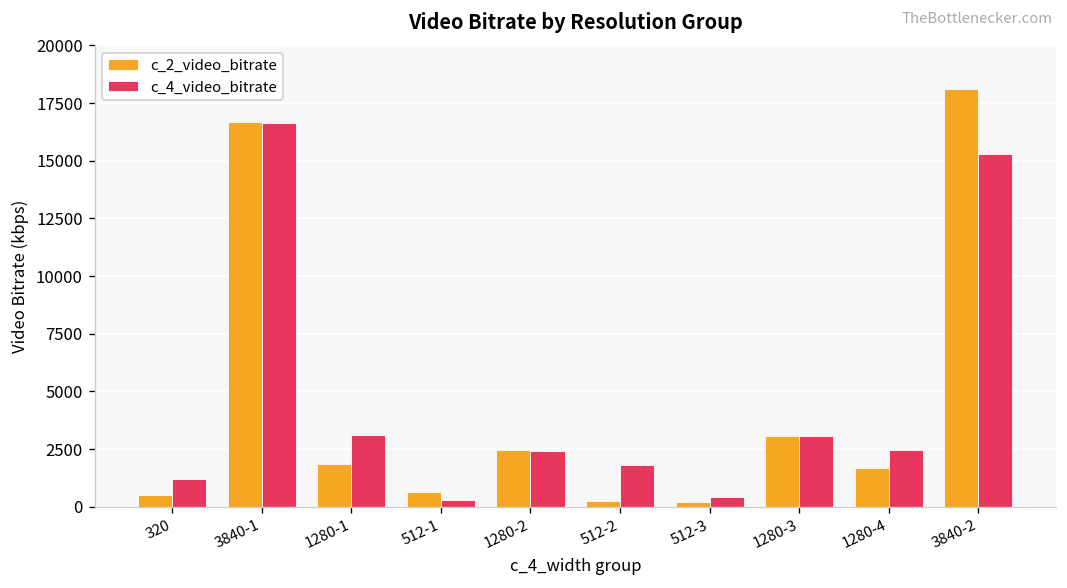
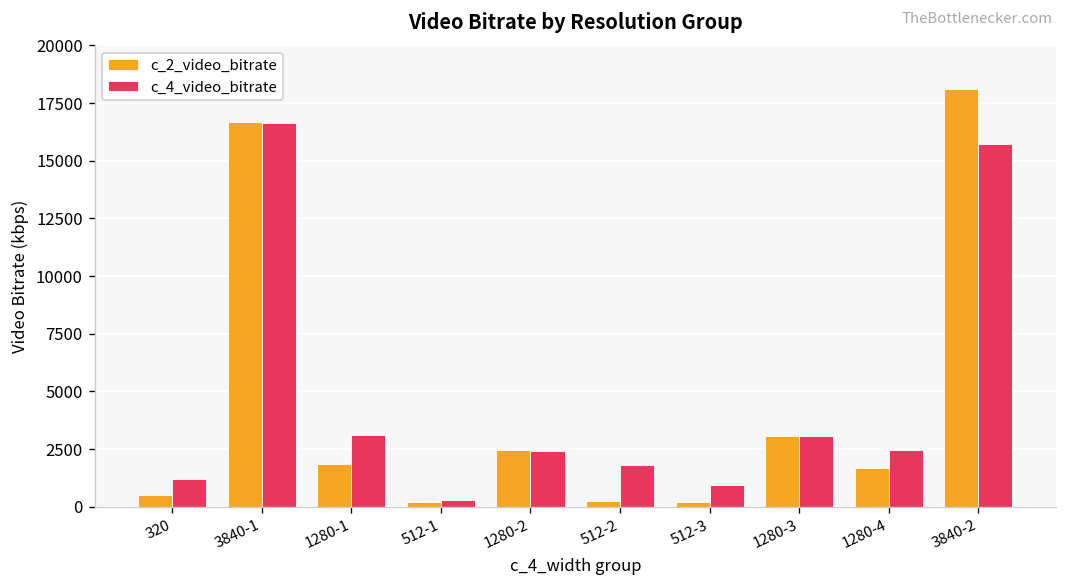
c_2_video_bitrate, 512-1: 600 -> 200
c_4_video_bitrate, 512-3: 400 -> 1000
c_4_video_bitrate, 3840-2: 15300 -> 15700
